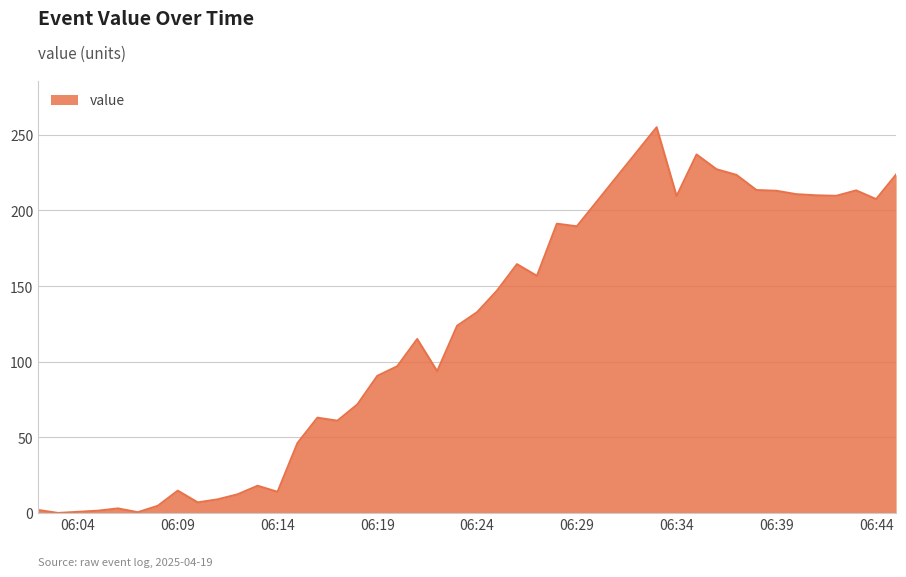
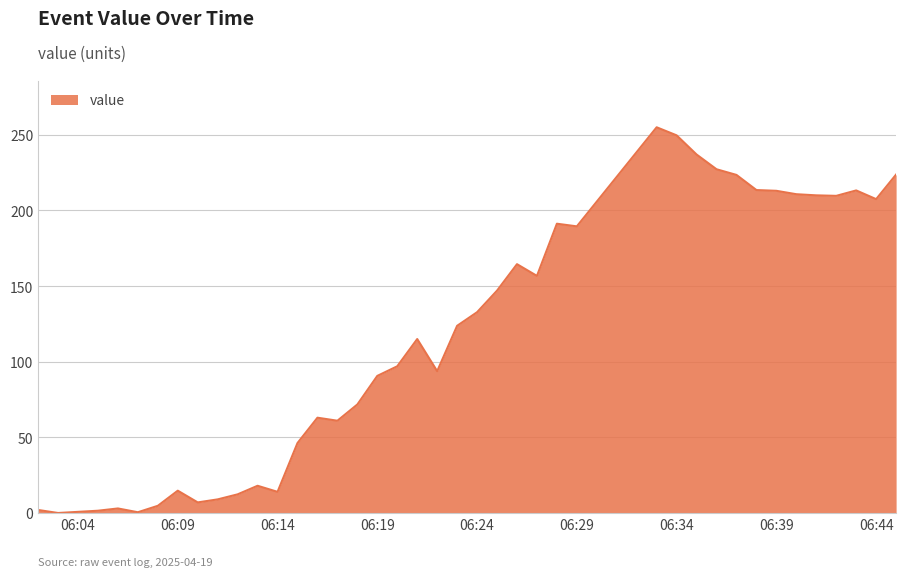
06:34: 210 -> 250
